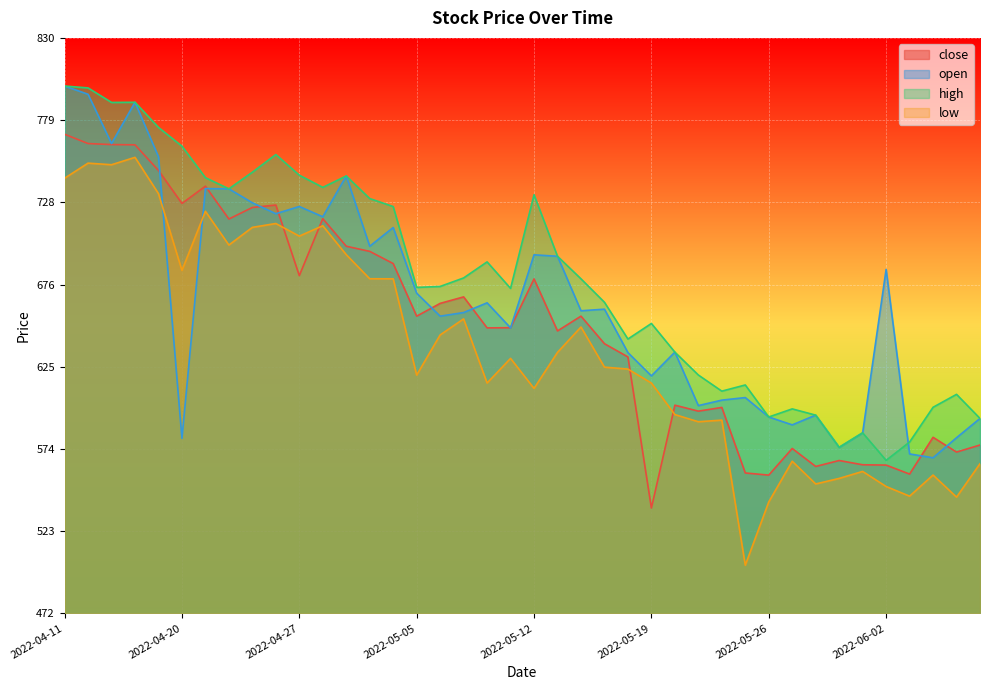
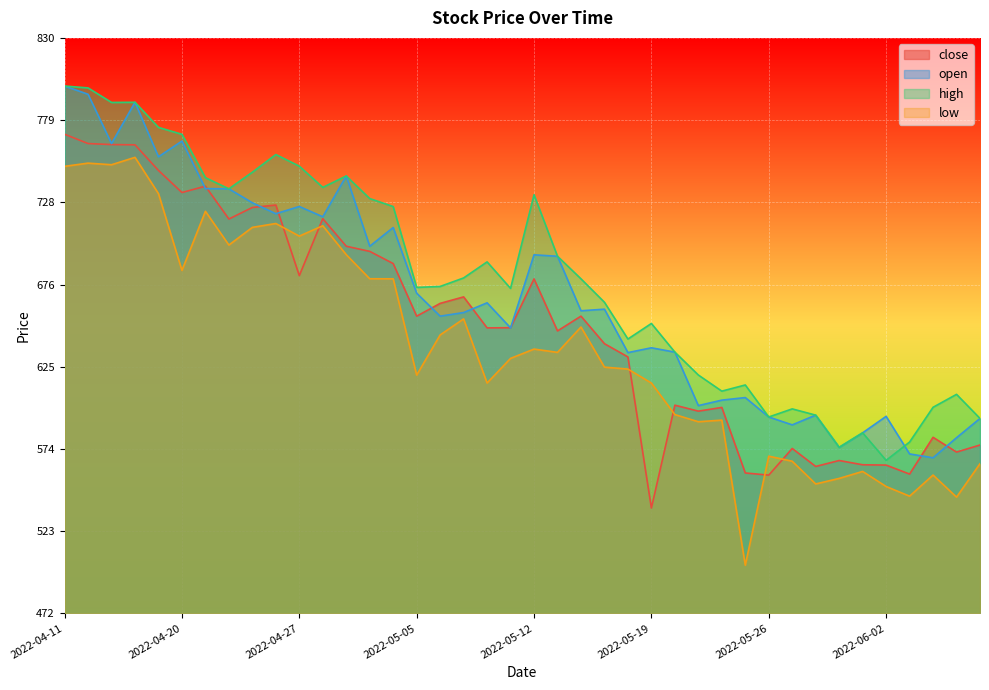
low, 2022-04-11: 743 -> 750
close, 2022-04-20: 727 -> 734
open, 2022-04-20: 581 -> 766
high, 2022-04-20: 763 -> 770
high, 2022-04-27: 745 -> 750
low, 2022-05-12: 612 -> 636
open, 2022-05-19: 620 -> 637
low, 2022-05-26: 541 -> 570
open, 2022-06-02: 686 -> 594
